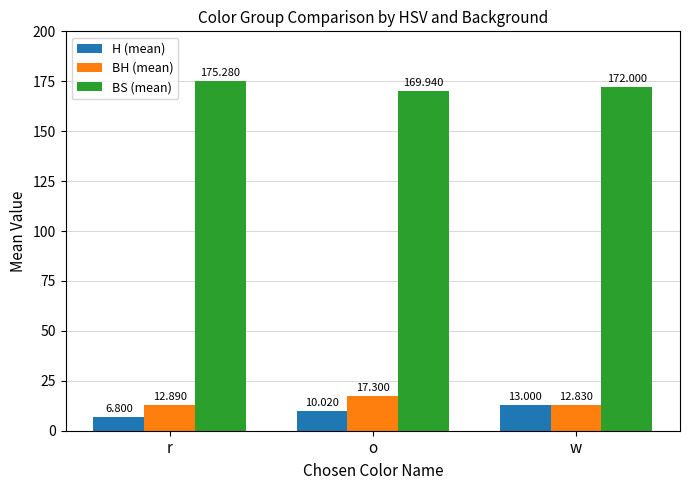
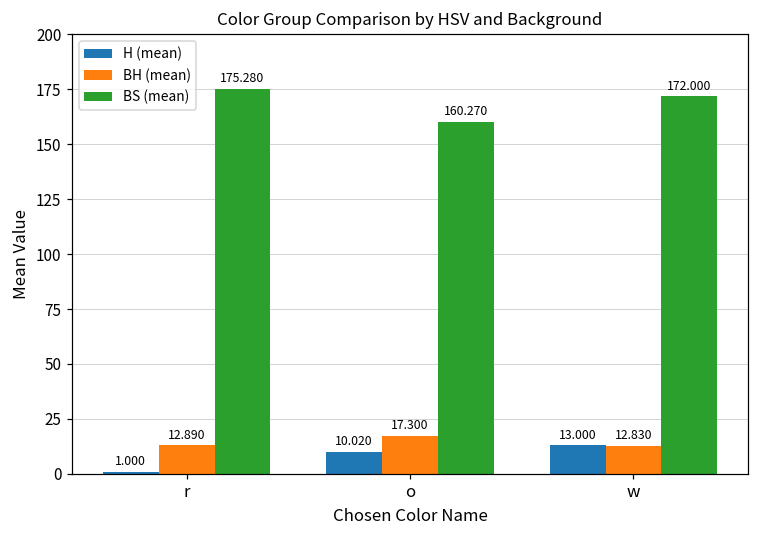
H (mean), r: 6.800 -> 1.000
BS (mean), o: 169.940 -> 160.270
